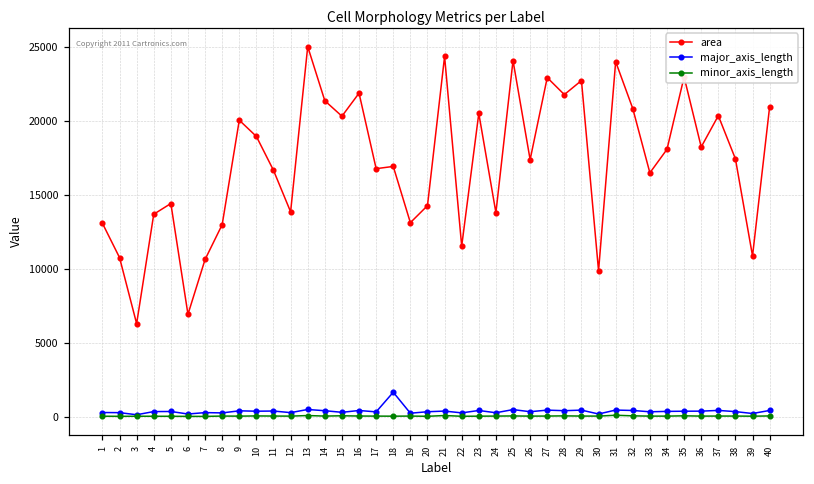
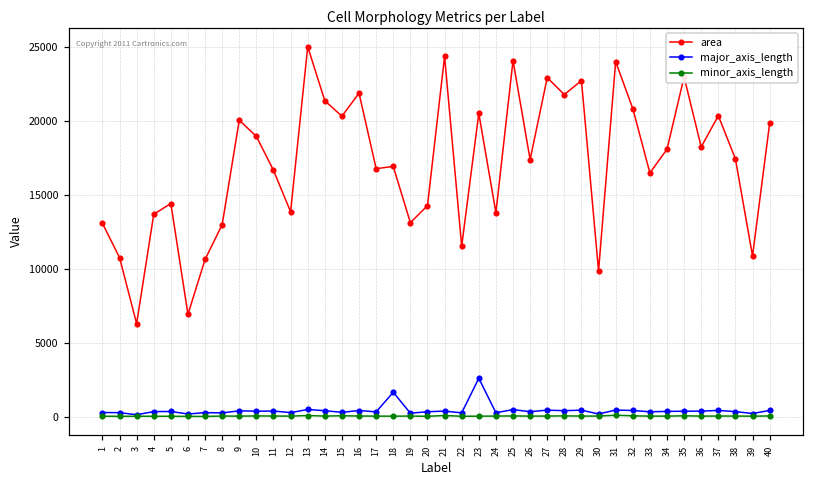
major_axis_length, 23: 400 -> 2600
area, 40: 20900 -> 19800
